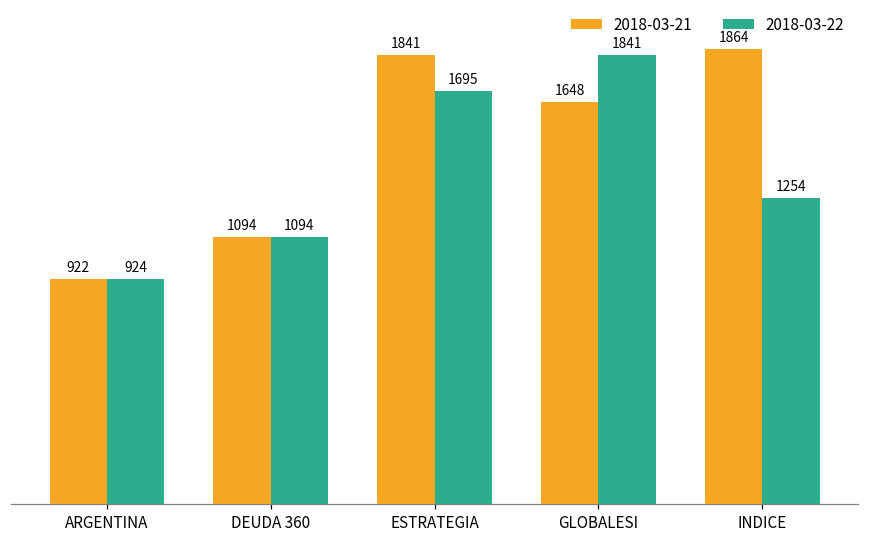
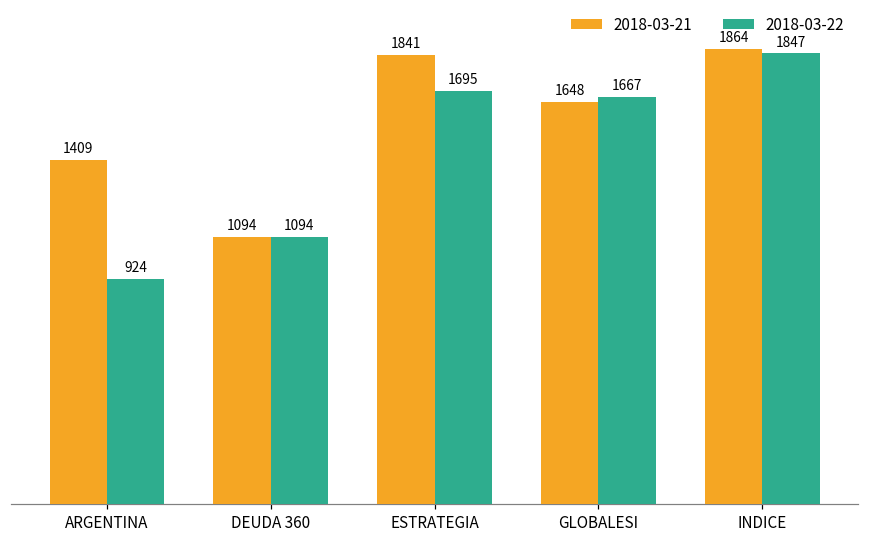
2018-03-21, ARGENTINA: 922 -> 1409
2018-03-22, GLOBALESI: 1841 -> 1667
2018-03-22, INDICE: 1254 -> 1847
